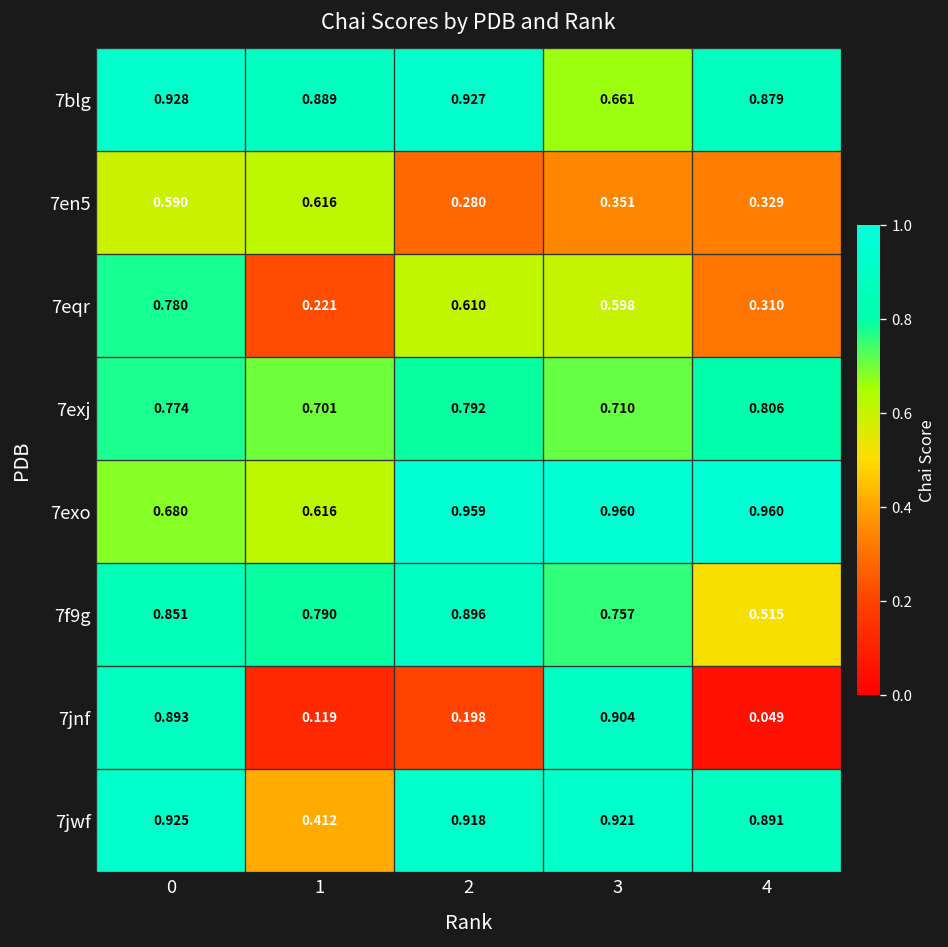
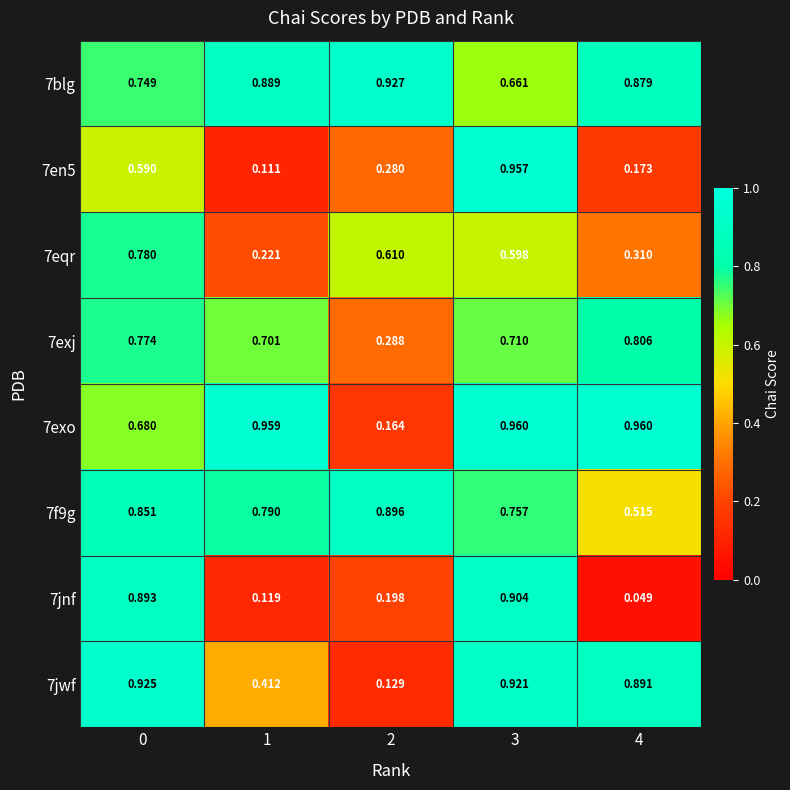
7blg, 0: 0.928 -> 0.749
7en5, 1: 0.616 -> 0.111
7en5, 3: 0.351 -> 0.957
7en5, 4: 0.329 -> 0.173
7exj, 2: 0.792 -> 0.288
7exo, 1: 0.616 -> 0.959
7exo, 2: 0.959 -> 0.164
7jwf, 2: 0.918 -> 0.129
